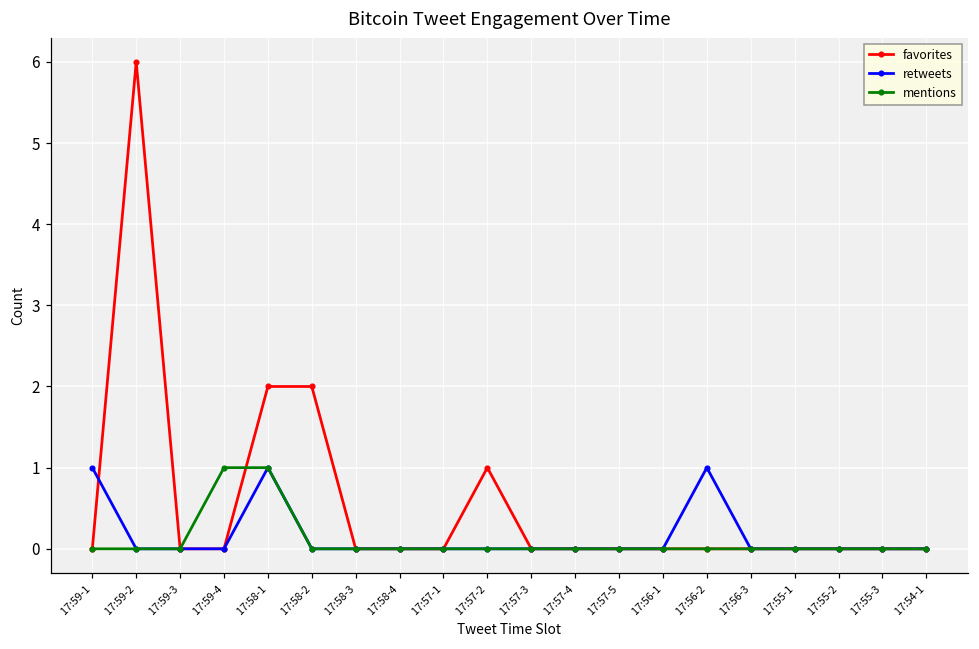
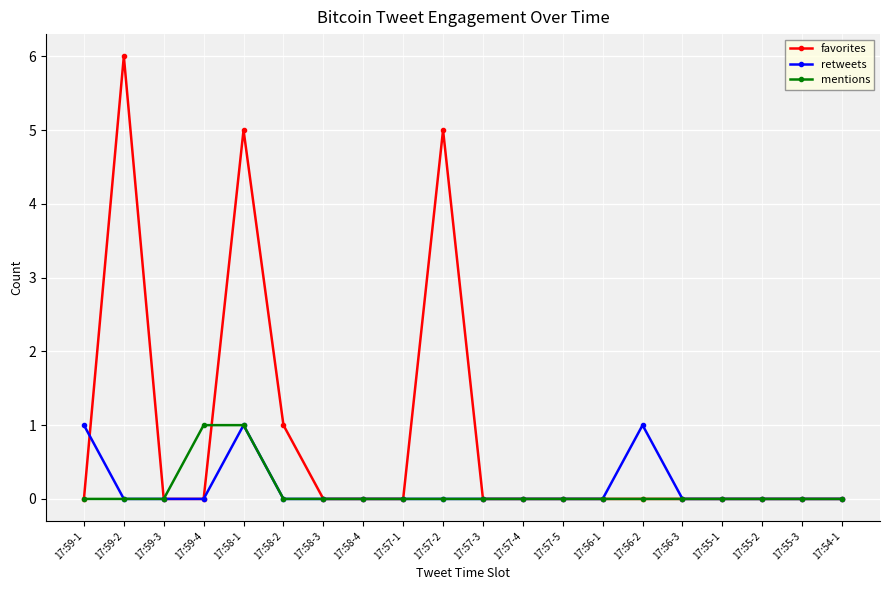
favorites, 17:58-1: 2 -> 5
favorites, 17:58-2: 2 -> 1
favorites, 17:57-2: 1 -> 5
